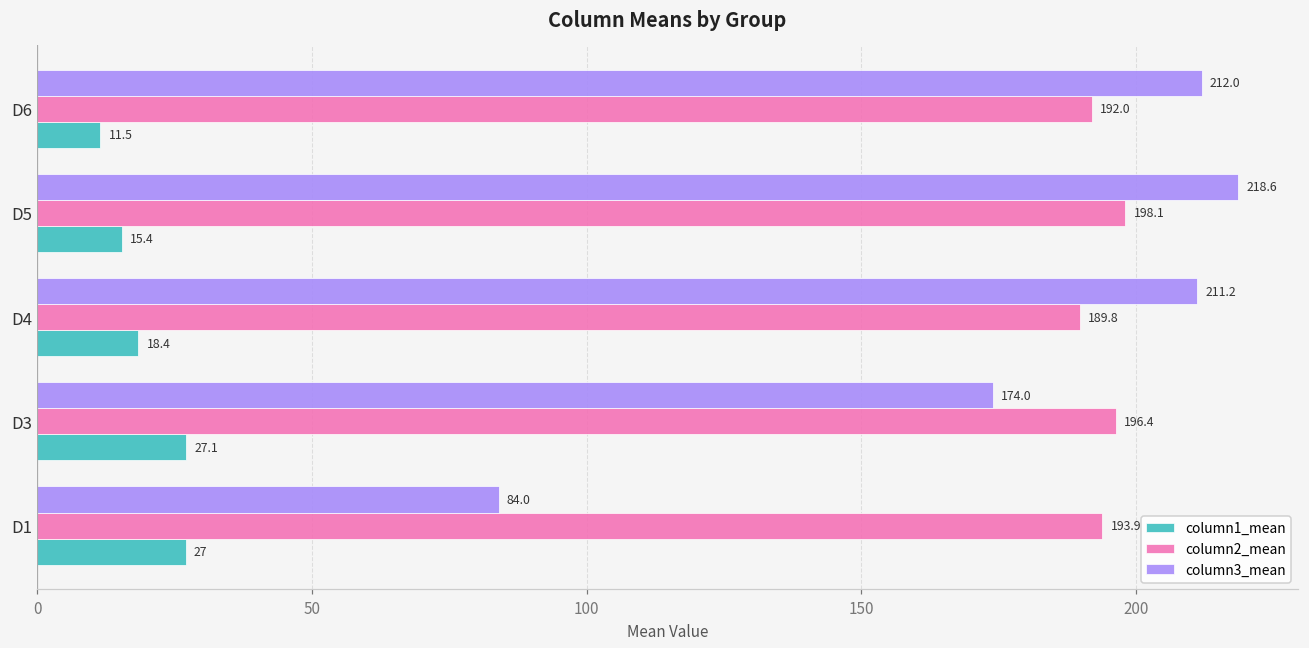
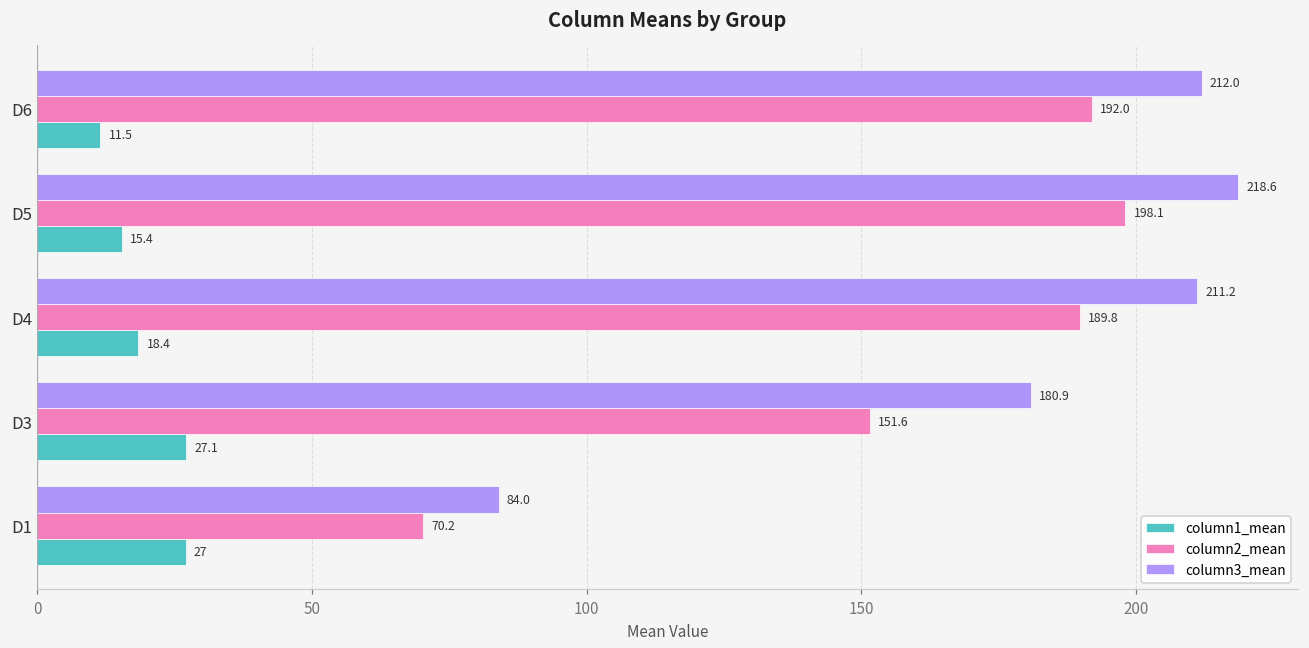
column3_mean, D3: 174.0 -> 180.9
column2_mean, D3: 196.4 -> 151.6
column2_mean, D1: 193.9 -> 70.2
